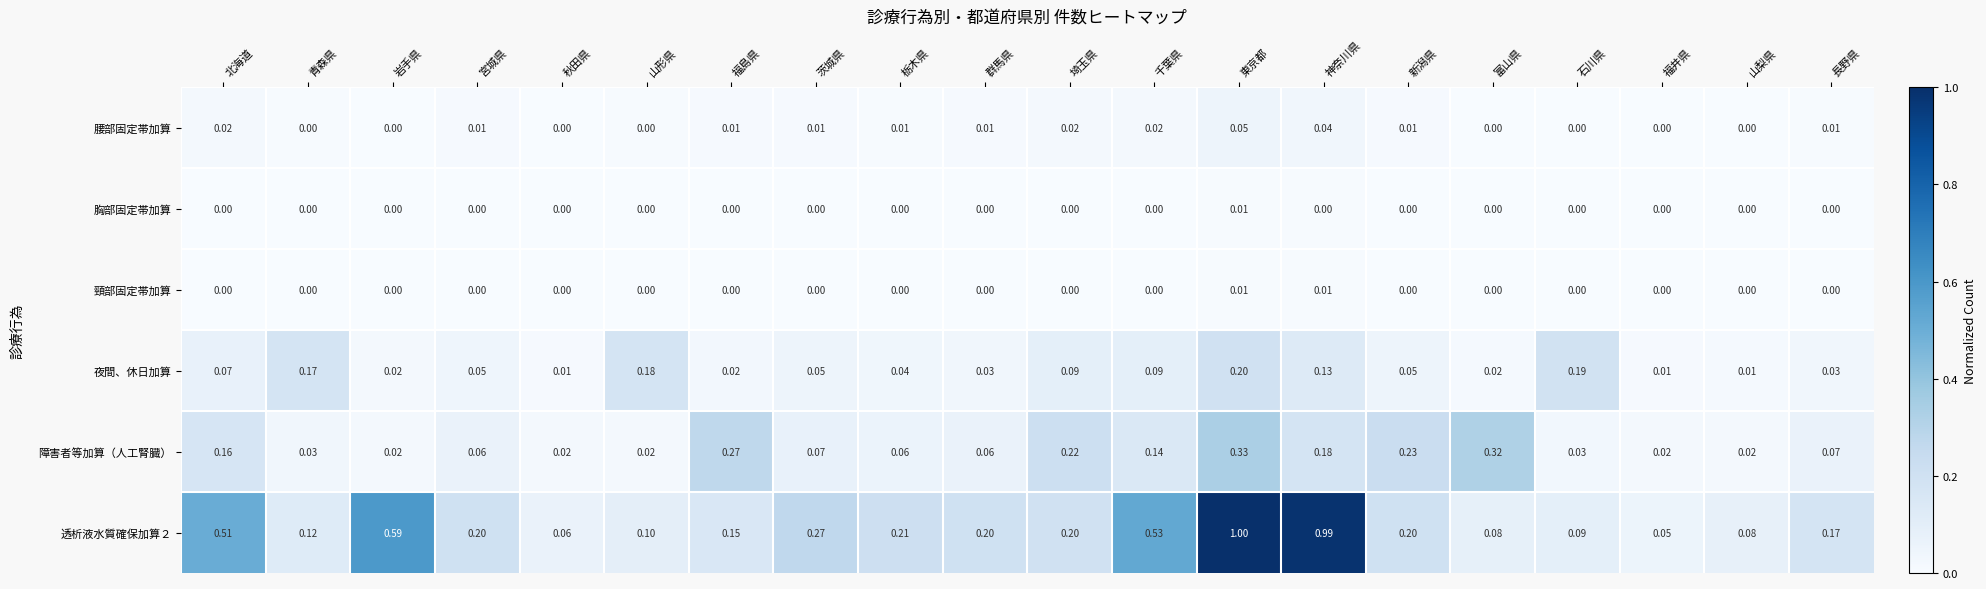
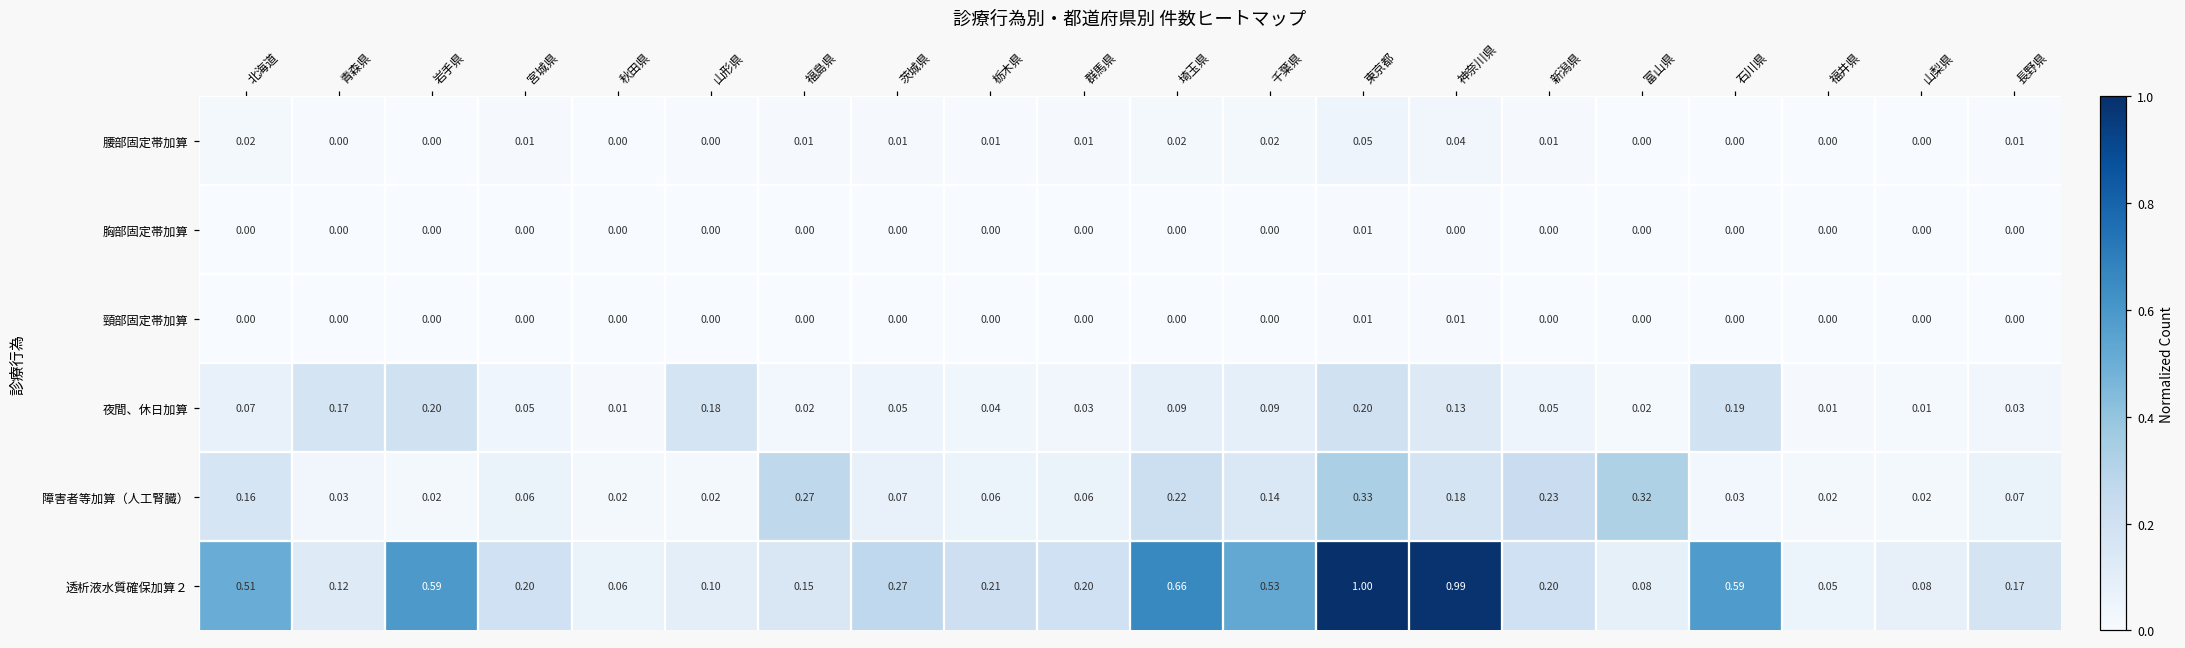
夜間、休日加算, 岩手県: 0.02 -> 0.20
透析液水質確保加算２, 埼玉県: 0.20 -> 0.66
透析液水質確保加算２, 石川県: 0.09 -> 0.59
